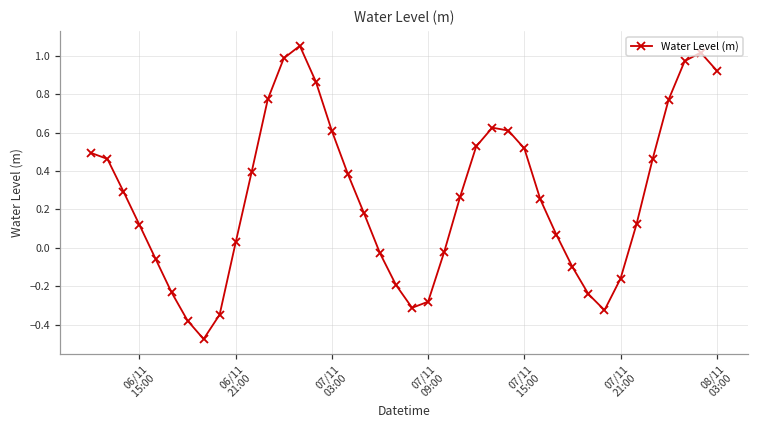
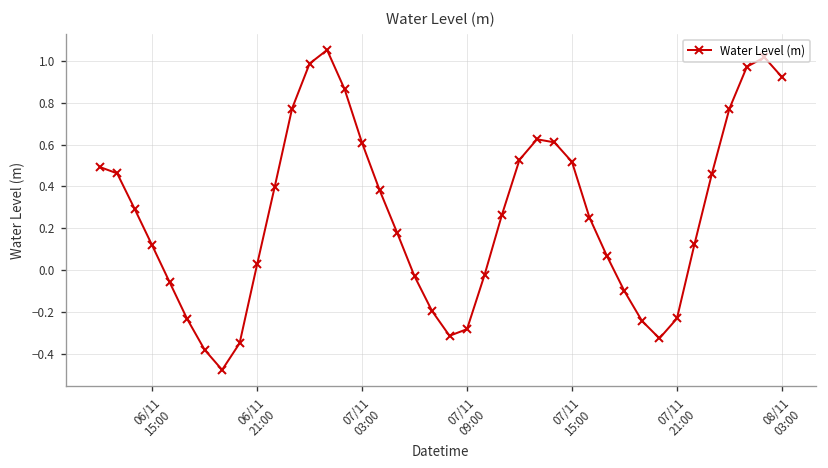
07/11 21:00: -0.16 -> -0.23
